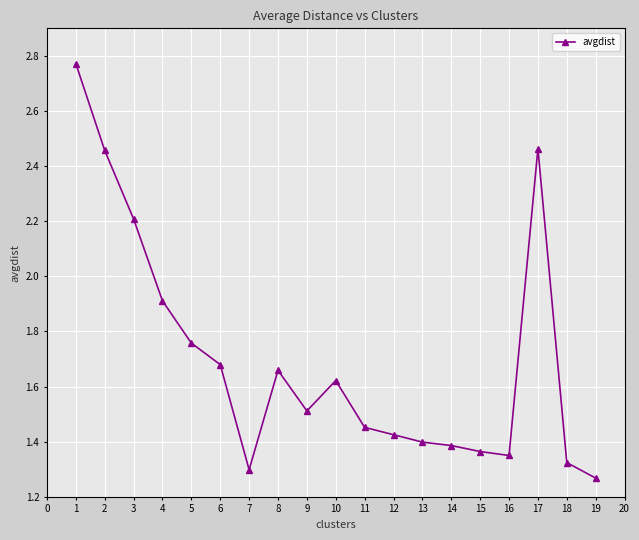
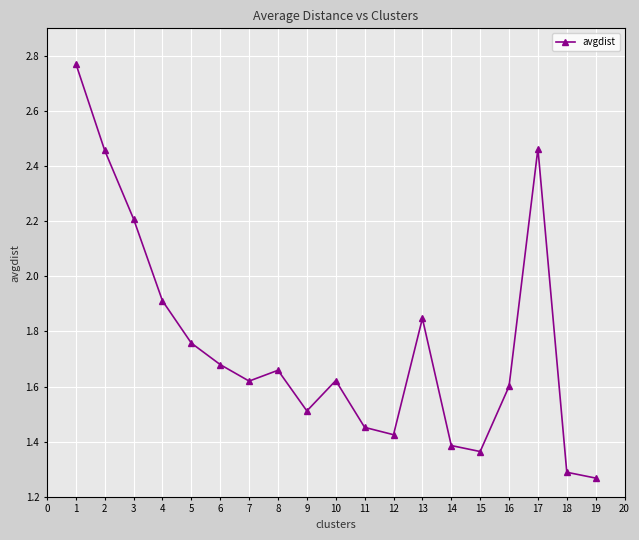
7: 1.30 -> 1.62
13: 1.40 -> 1.85
16: 1.35 -> 1.60
18: 1.32 -> 1.29
